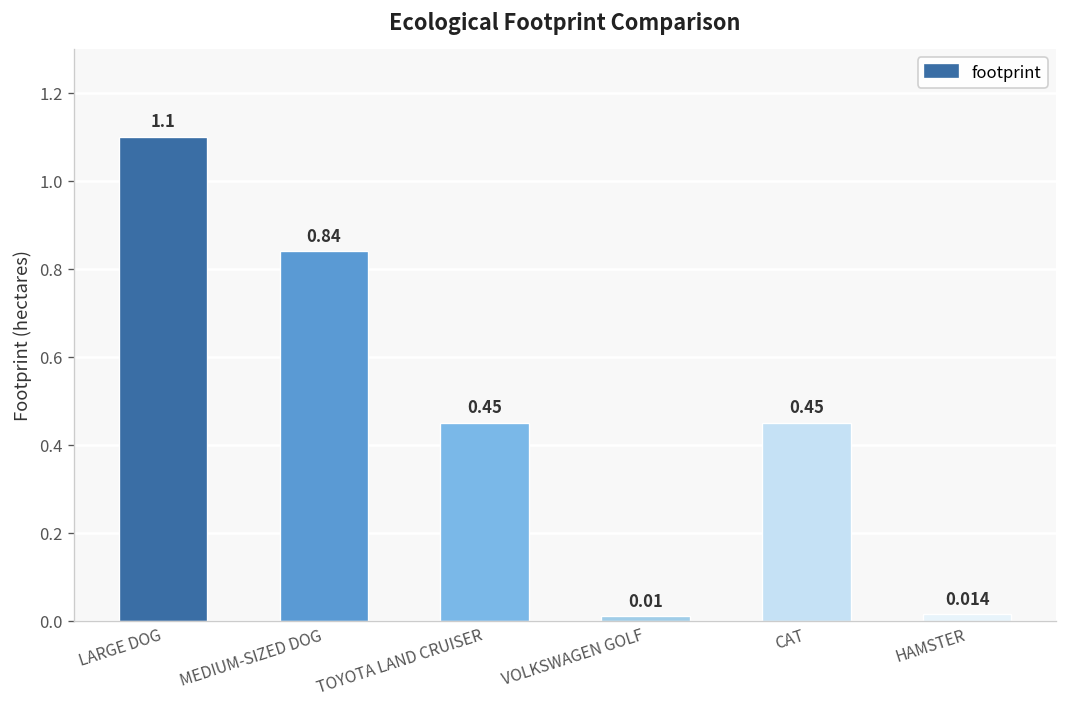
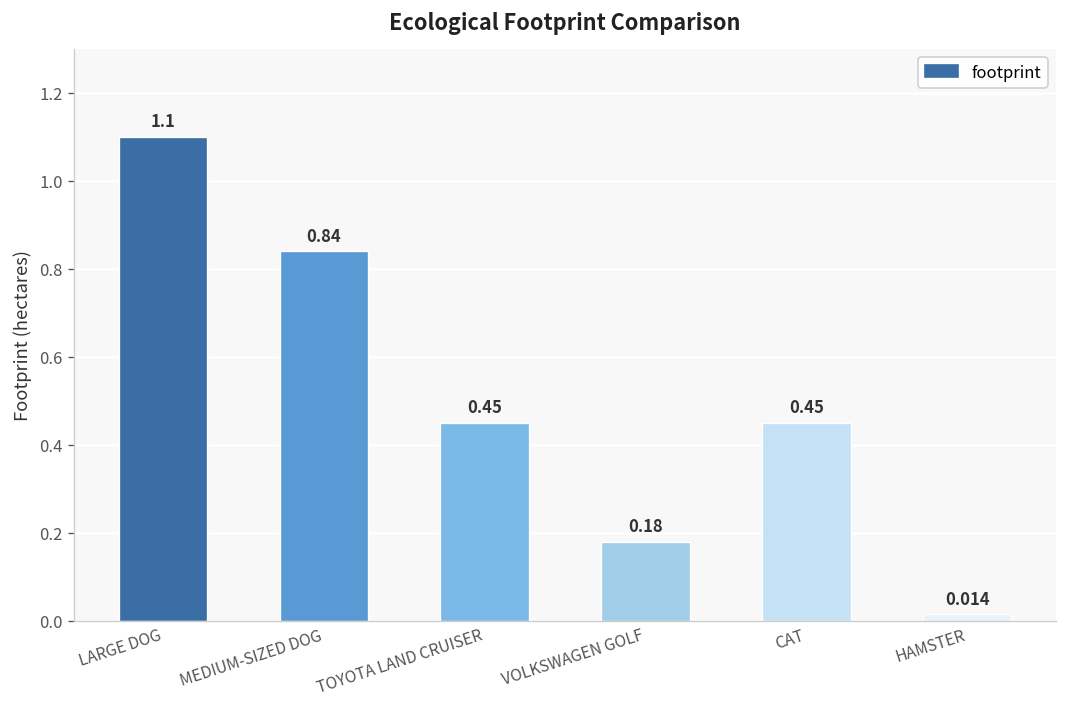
VOLKSWAGEN GOLF: 0.01 -> 0.18
